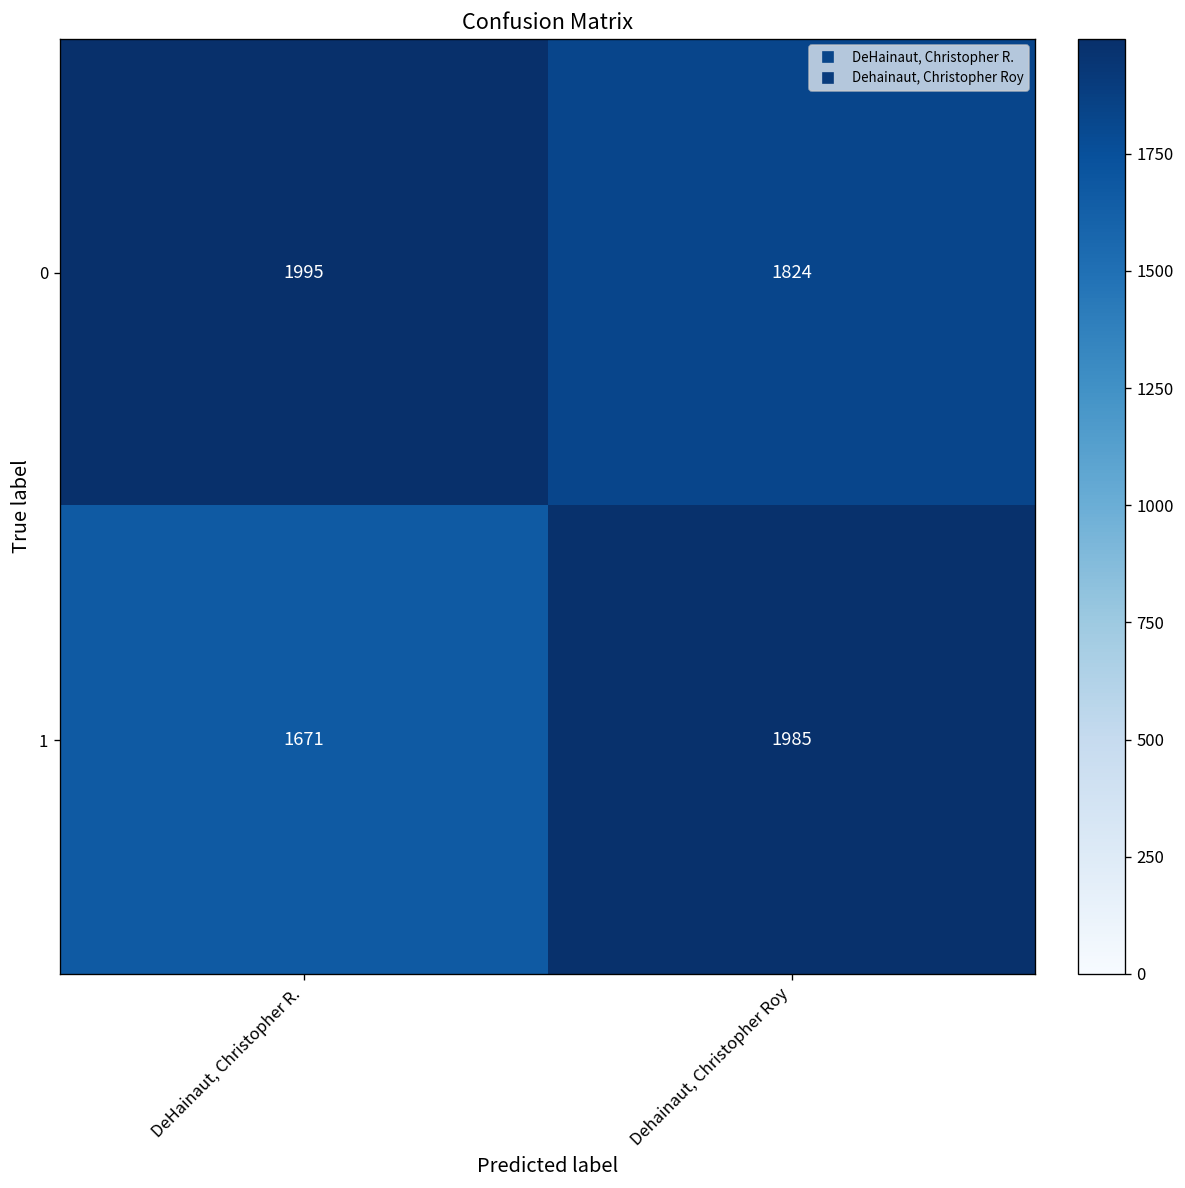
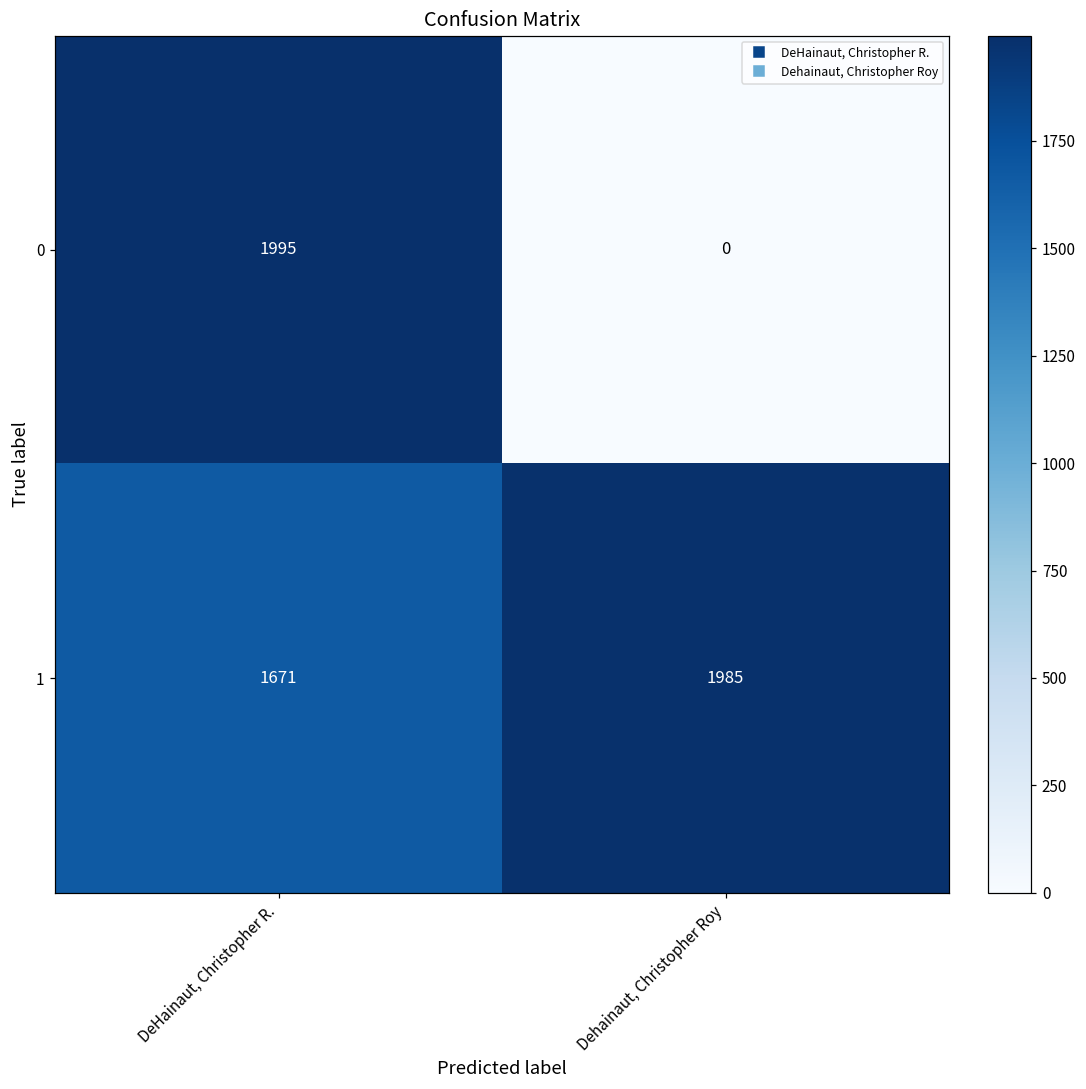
0, Dehainaut, Christopher Roy: 1824 -> 0
